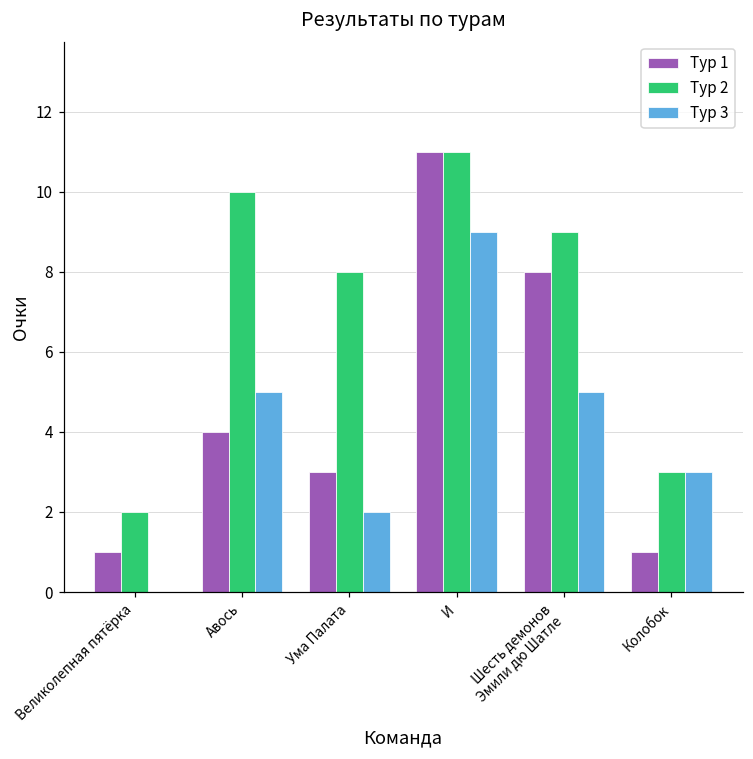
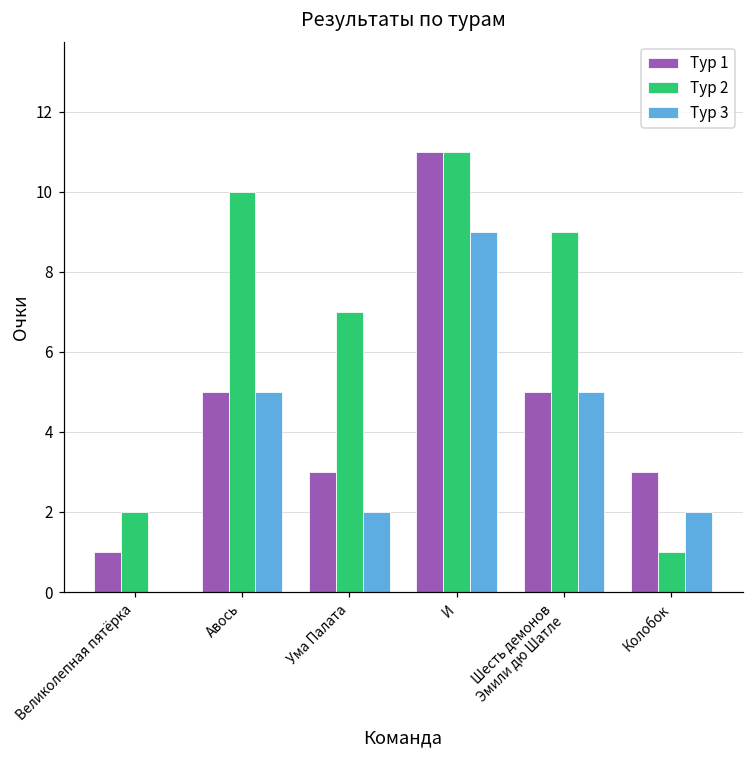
Тур 1, Авось: 4 -> 5
Тур 2, Ума Палата: 8 -> 7
Тур 1, Шесть демонов Эмили дю Шатле: 8 -> 5
Тур 1, Колобок: 1 -> 3
Тур 2, Колобок: 3 -> 1
Тур 3, Колобок: 3 -> 2
